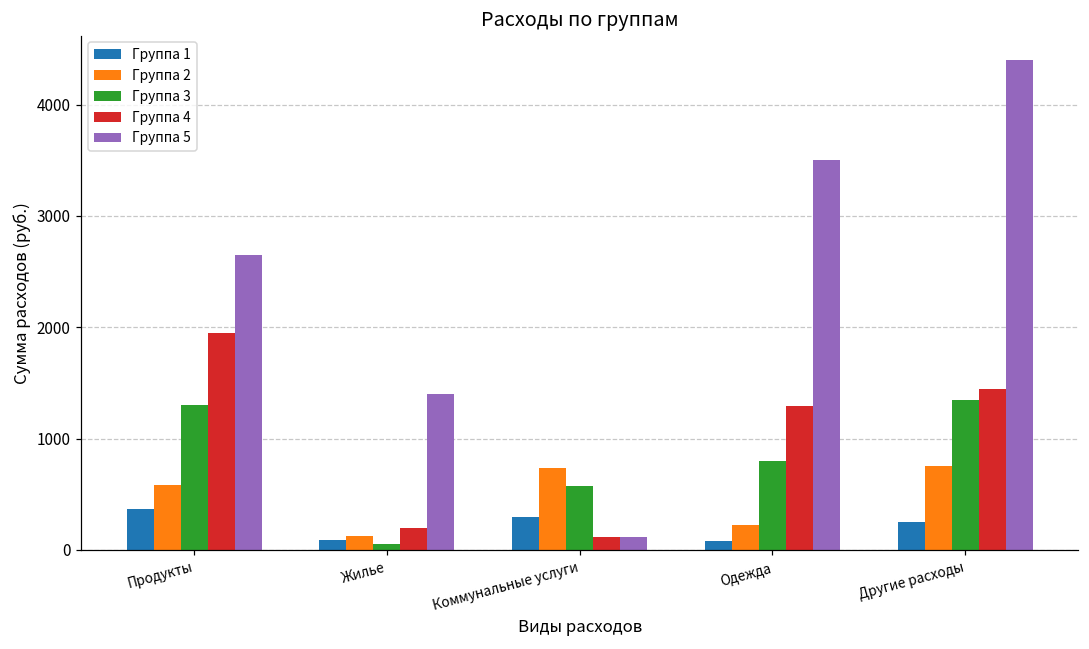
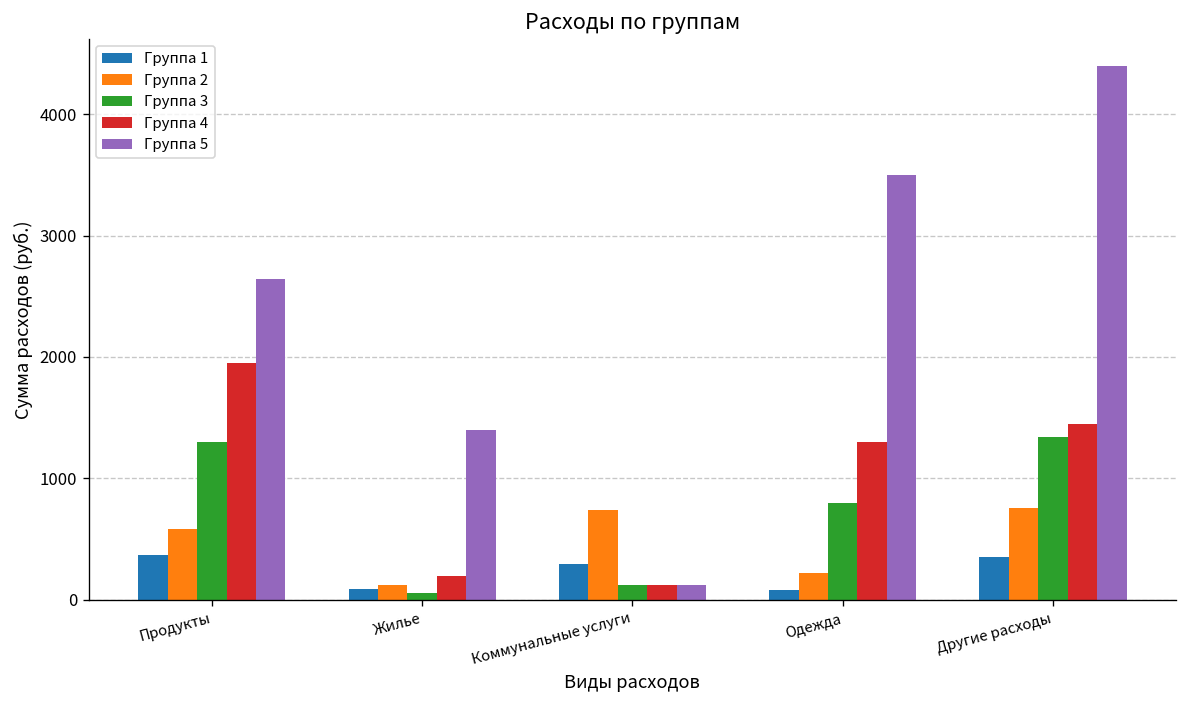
Группа 3, Коммунальные услуги: 580 -> 120
Группа 1, Другие расходы: 260 -> 350
